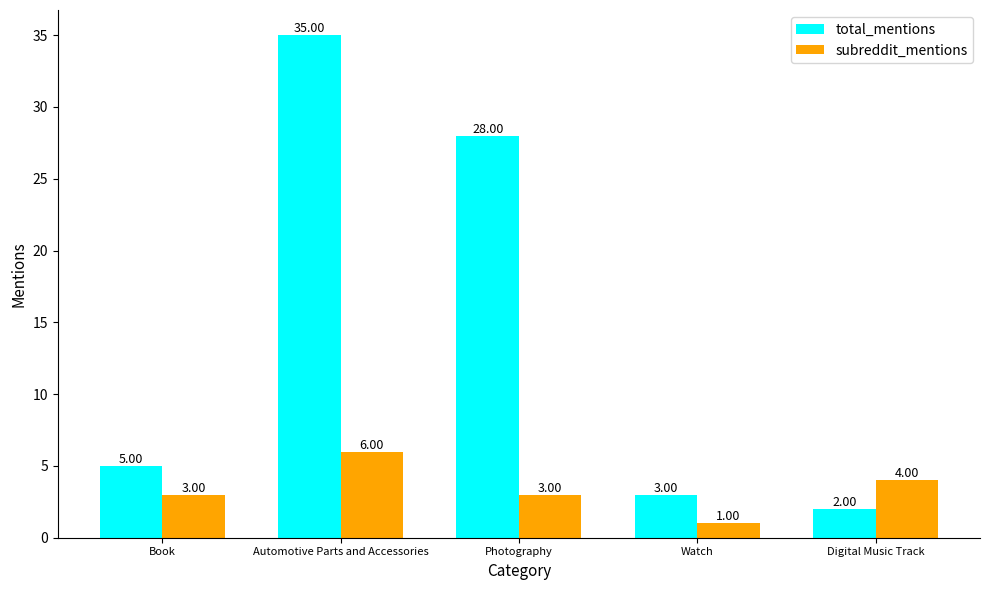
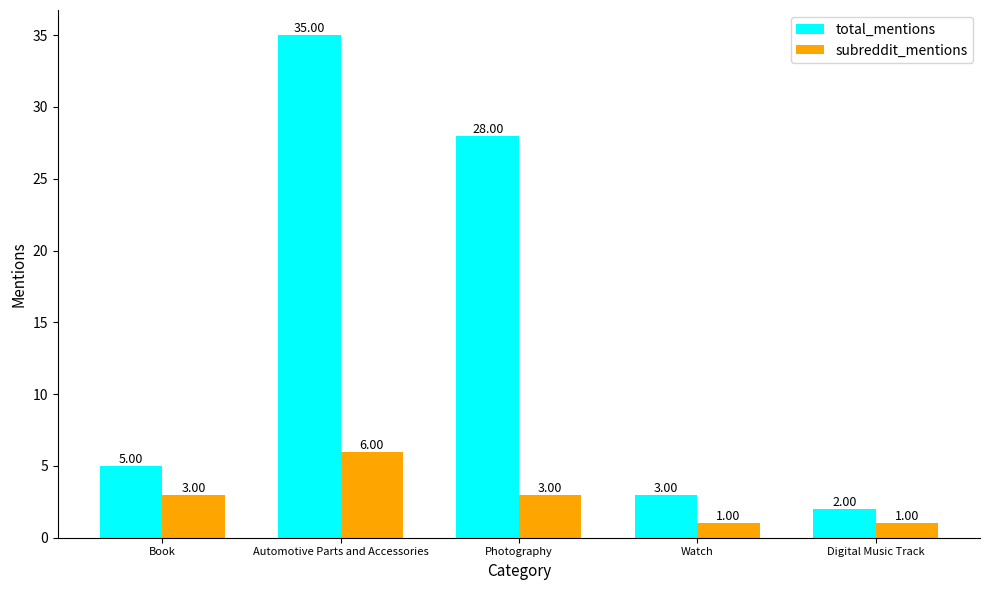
subreddit_mentions, Digital Music Track: 4.00 -> 1.00
